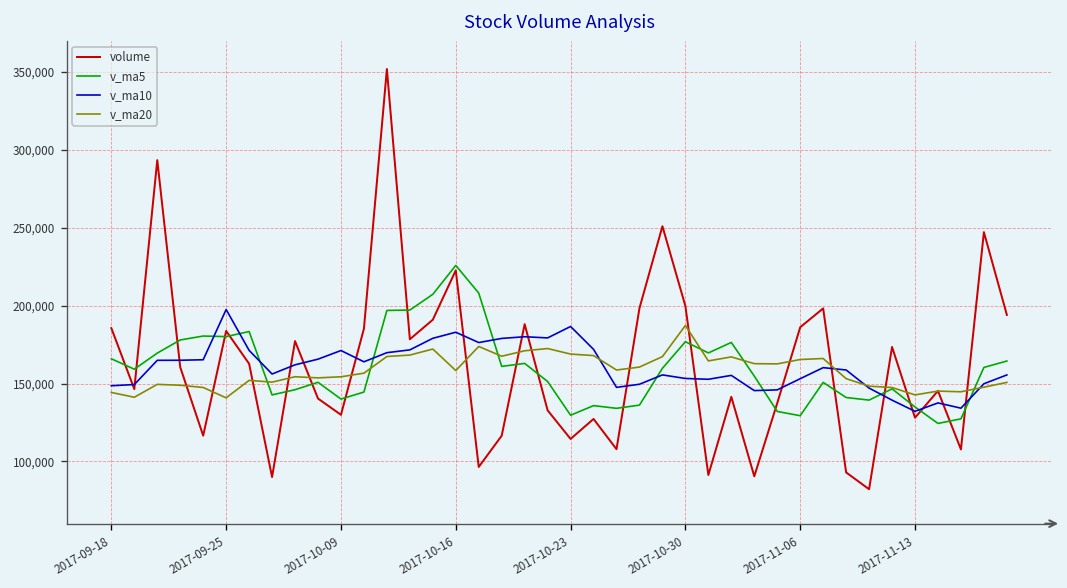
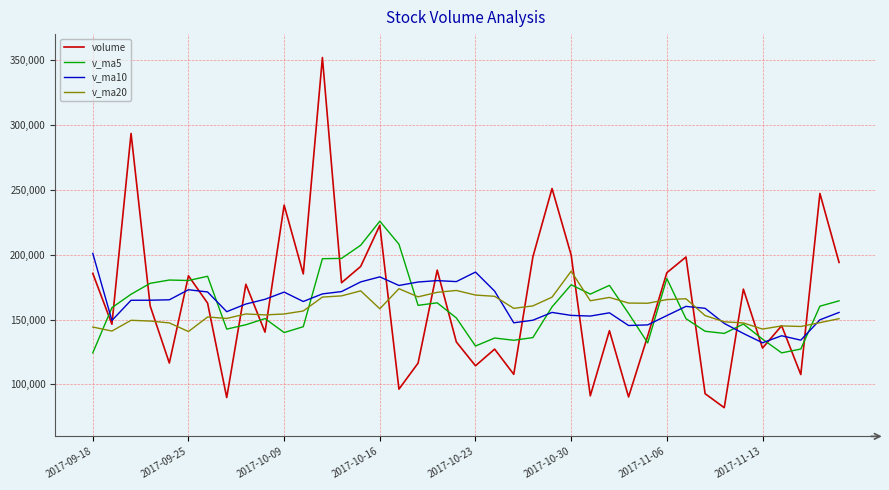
v_ma5, 2017-09-18: 166,000 -> 124,000
v_ma10, 2017-09-18: 149,000 -> 201,000
v_ma10, 2017-09-25: 198,000 -> 173,000
volume, 2017-10-09: 130,000 -> 238,000
v_ma5, 2017-11-06: 129,000 -> 182,000
